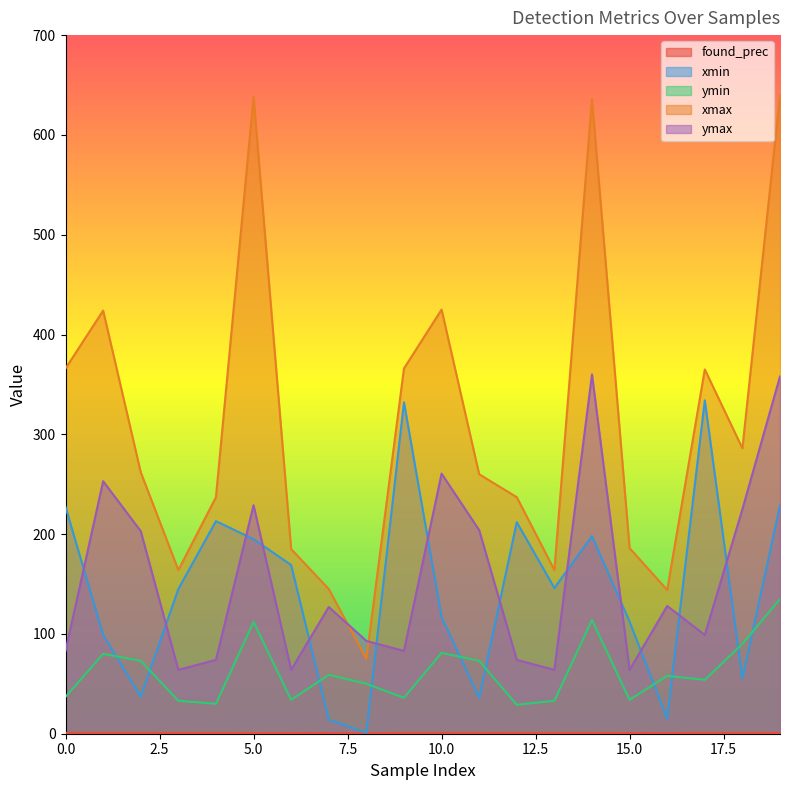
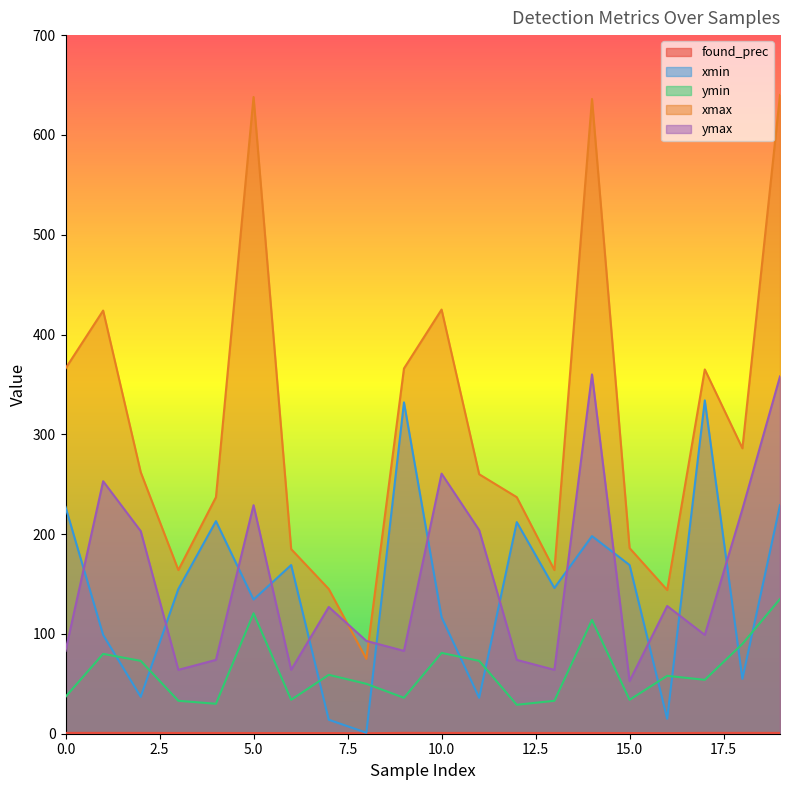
xmin, 5.0: 200 -> 130
ymin, 5.0: 110 -> 120
xmin, 15.0: 110 -> 170
ymax, 15.0: 60 -> 50
